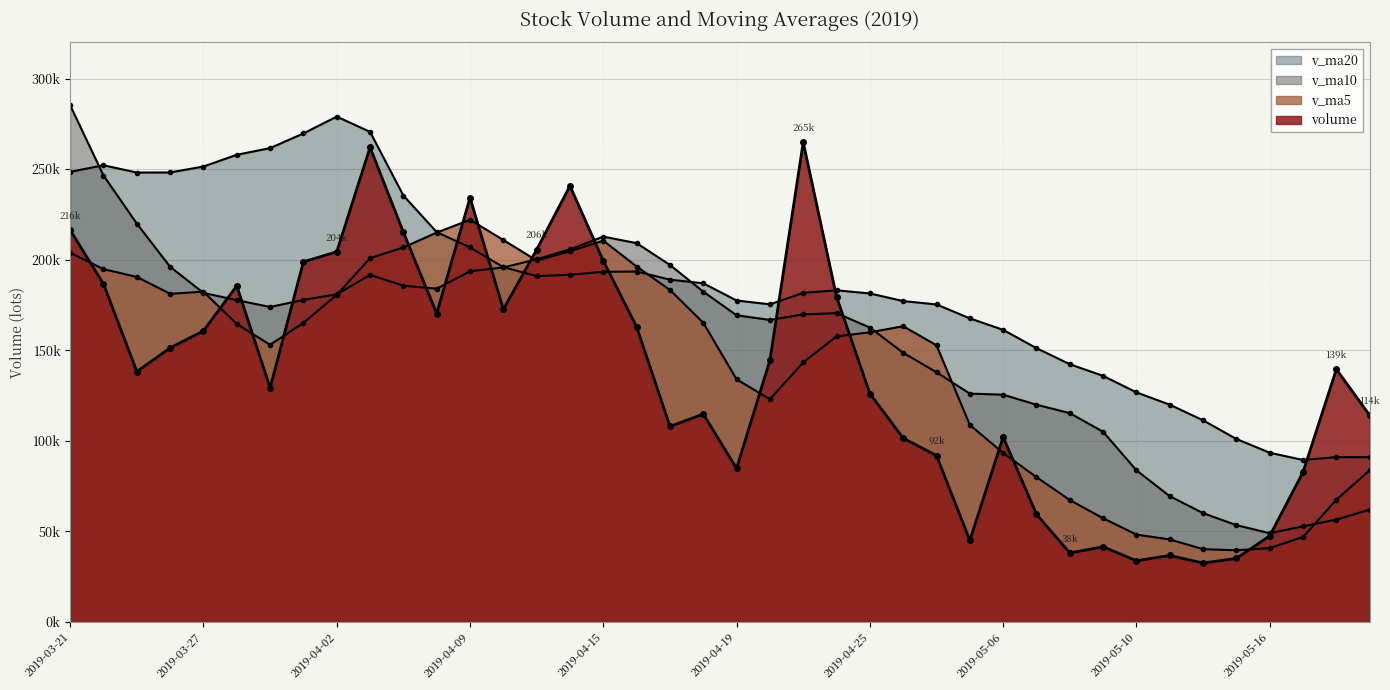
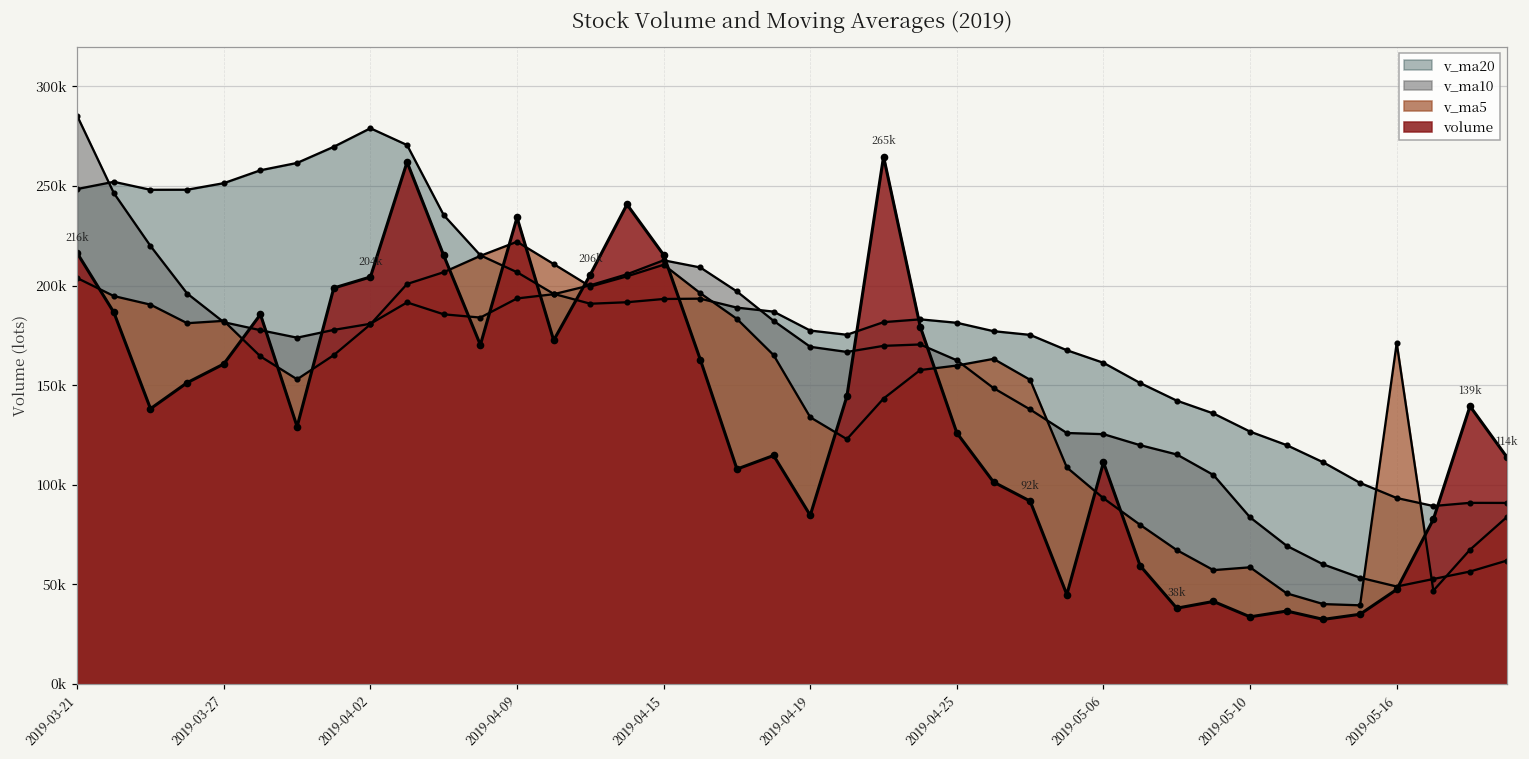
volume, 2019-04-15: 199000 -> 215000
volume, 2019-05-06: 102000 -> 111000
v_ma5, 2019-05-10: 48000 -> 59000
v_ma5, 2019-05-16: 41000 -> 171000
